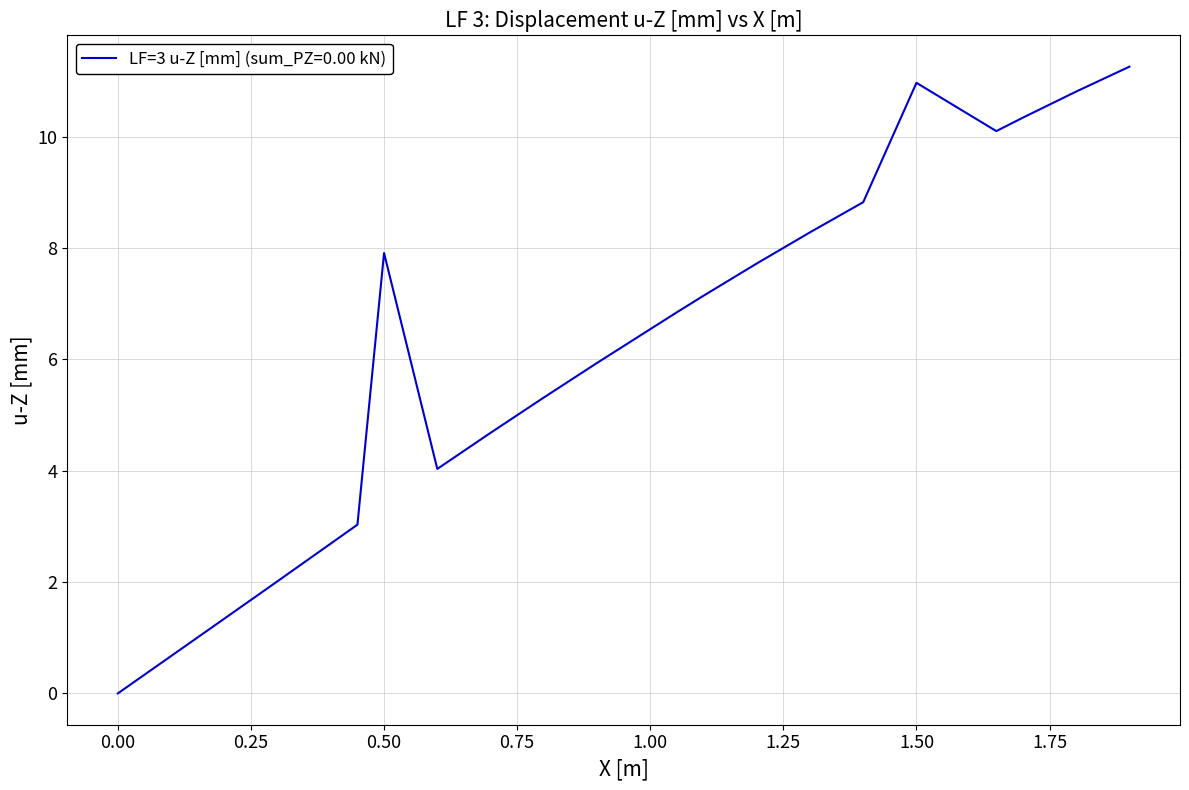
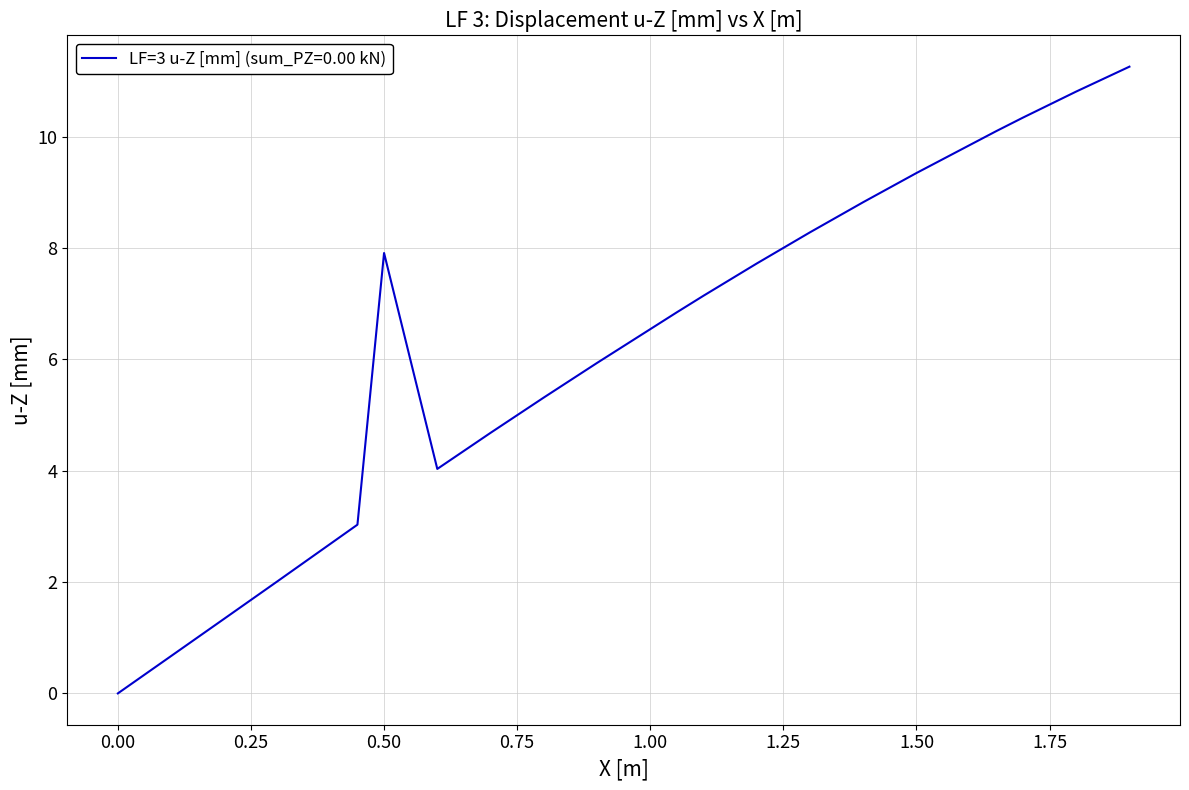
1.50: 11.0 -> 9.3
